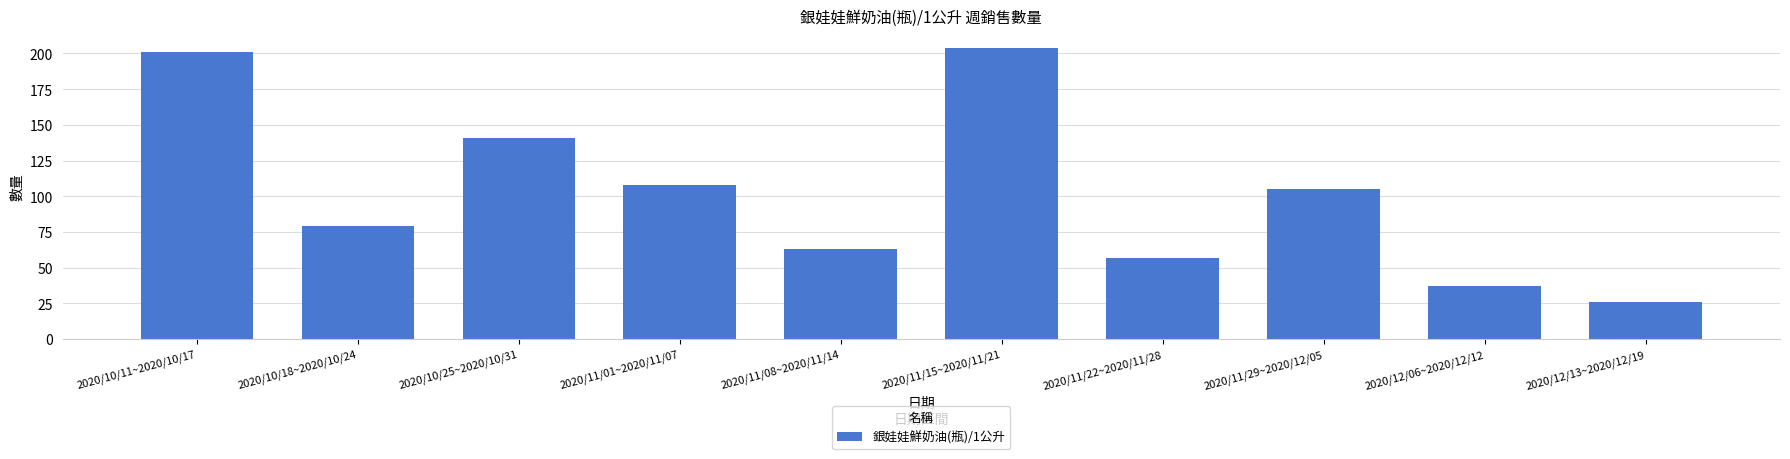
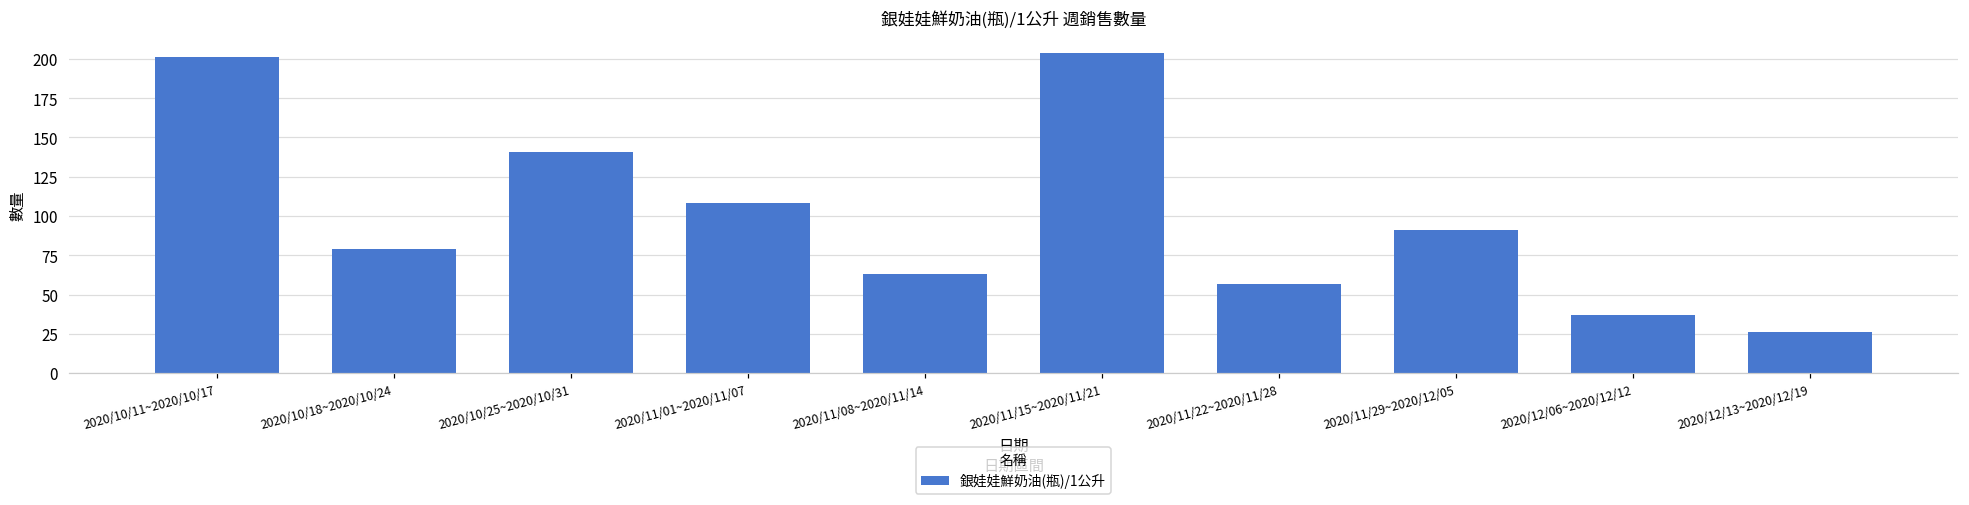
2020/11/29~2020/12/05: 105 -> 91
